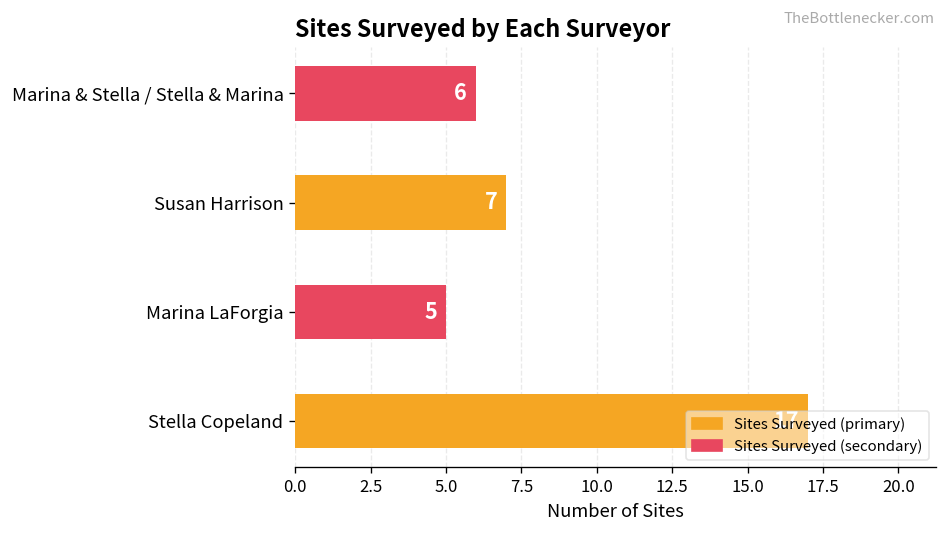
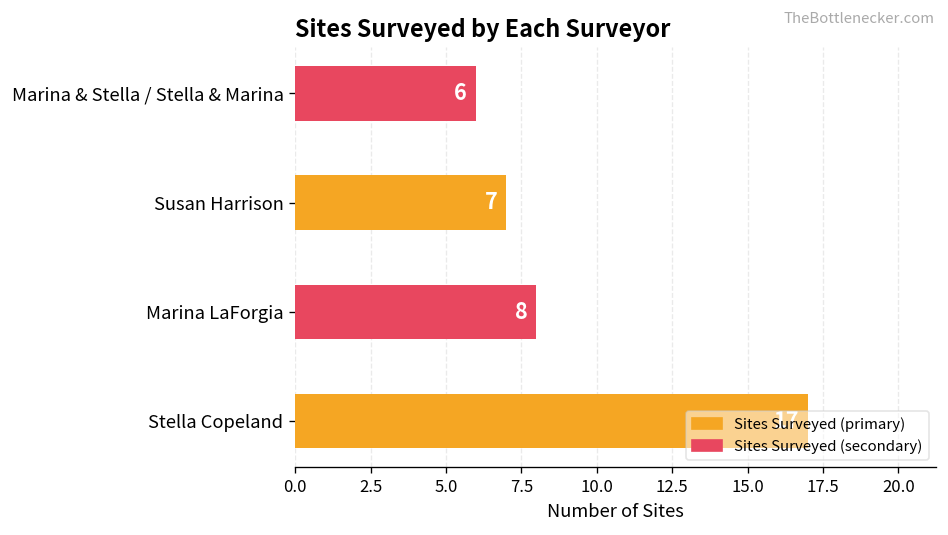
Marina LaForgia: 5 -> 8
